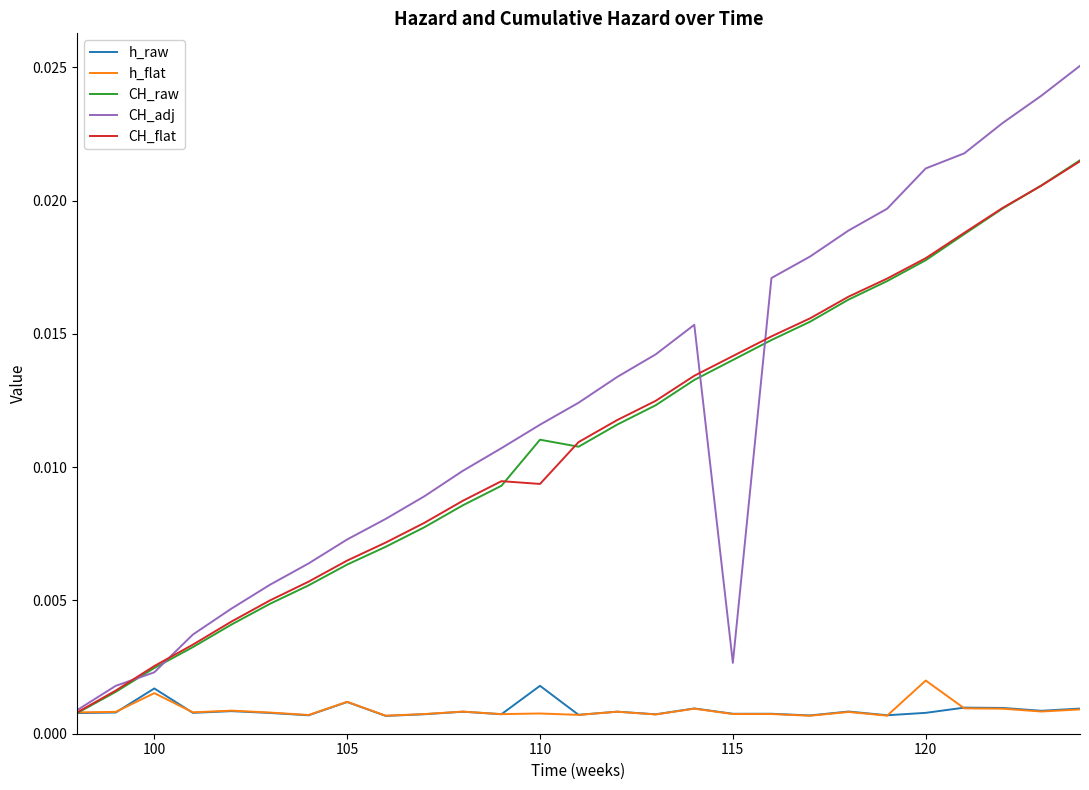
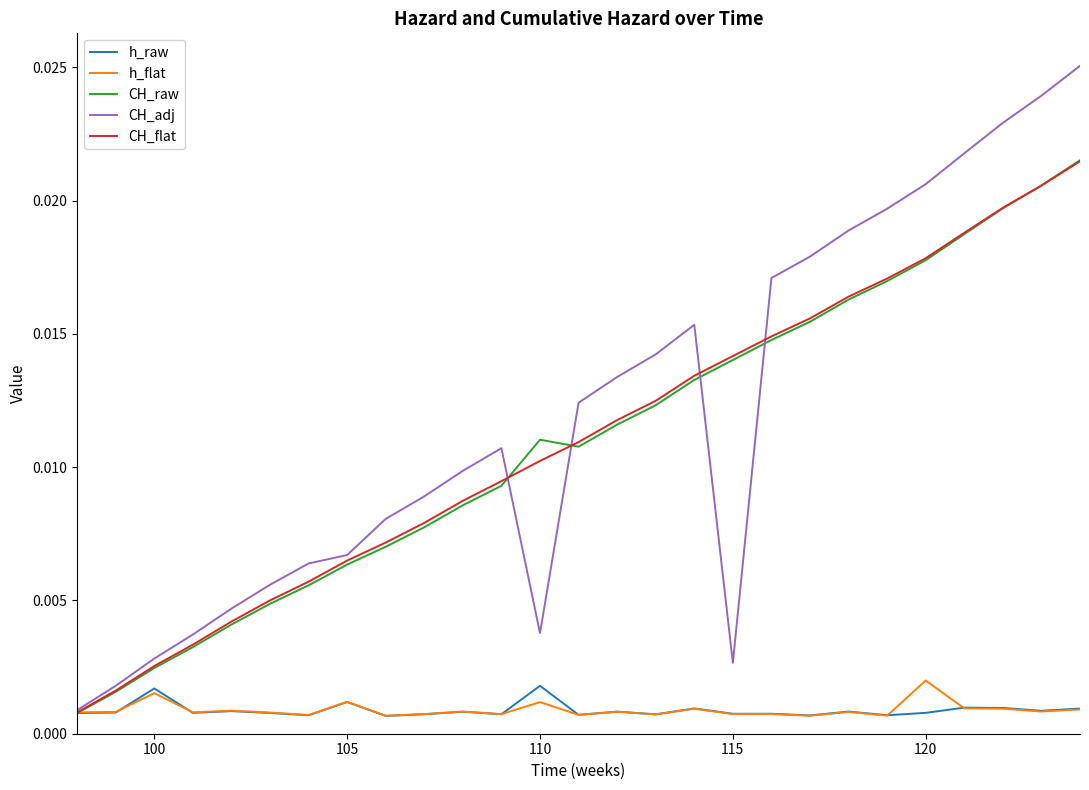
CH_adj, 100: 0.0023 -> 0.0028
CH_adj, 105: 0.0073 -> 0.0067
h_flat, 110: 0.0008 -> 0.0012
CH_adj, 110: 0.0116 -> 0.0038
CH_flat, 110: 0.0094 -> 0.0102
CH_adj, 120: 0.0212 -> 0.0206
